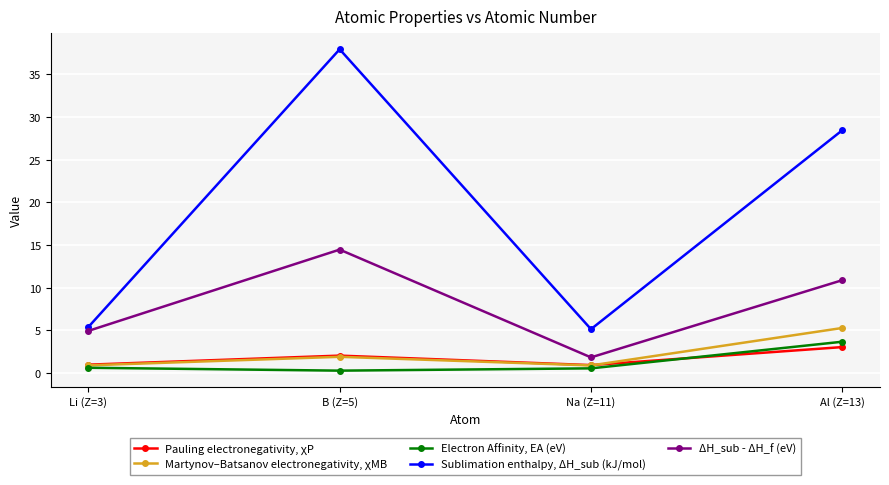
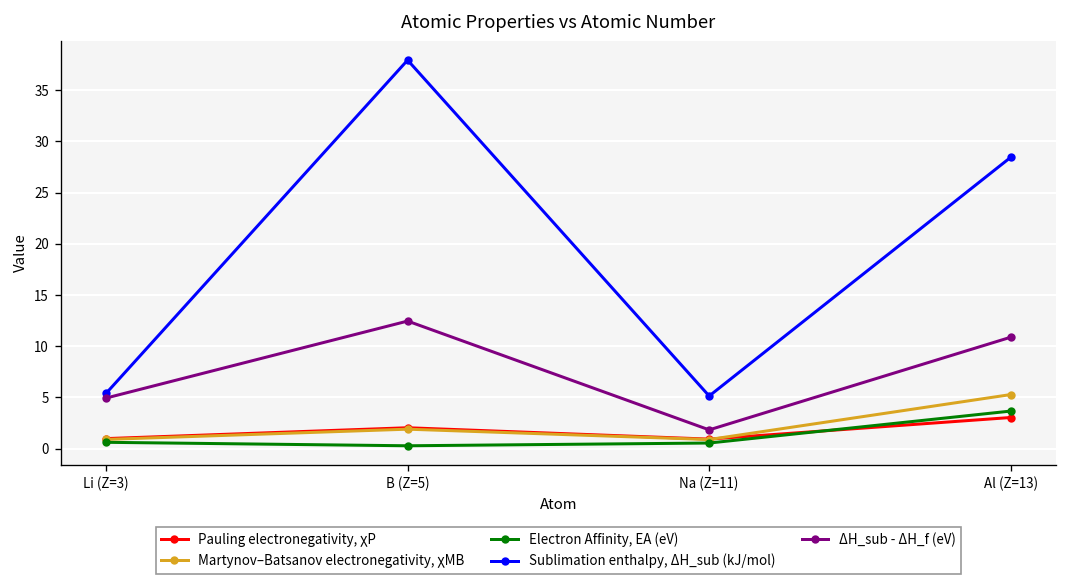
ΔH_sub - ΔH_f (eV), B (Z=5): 14 -> 12
